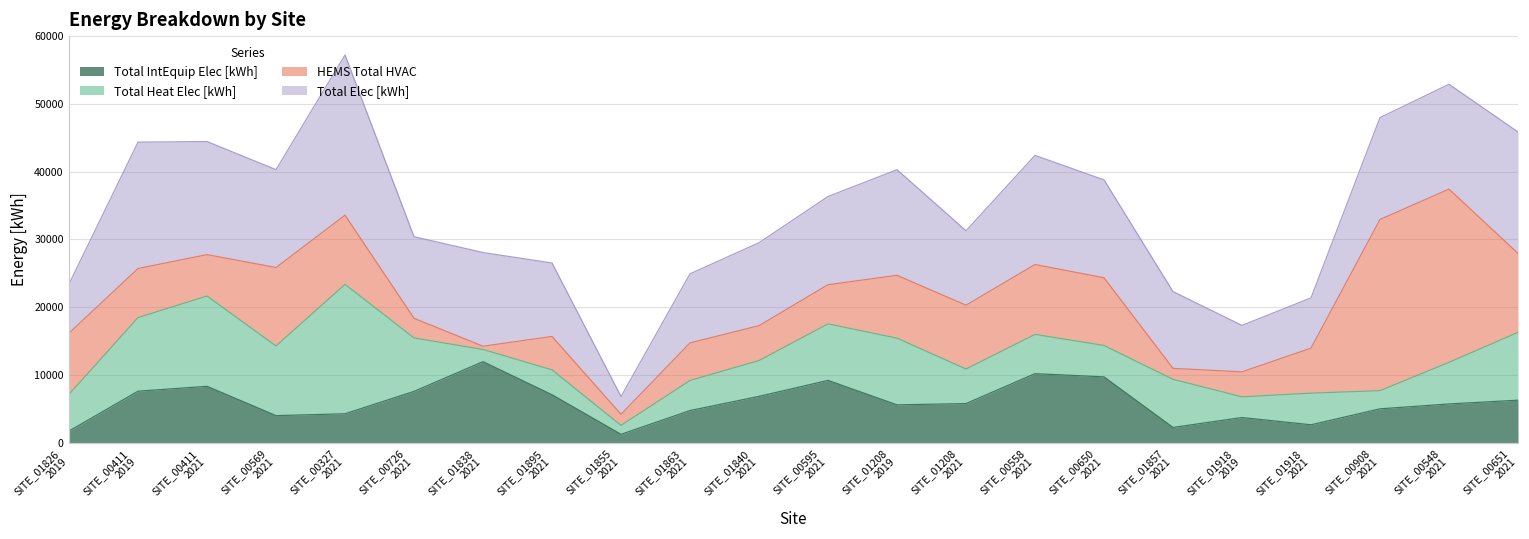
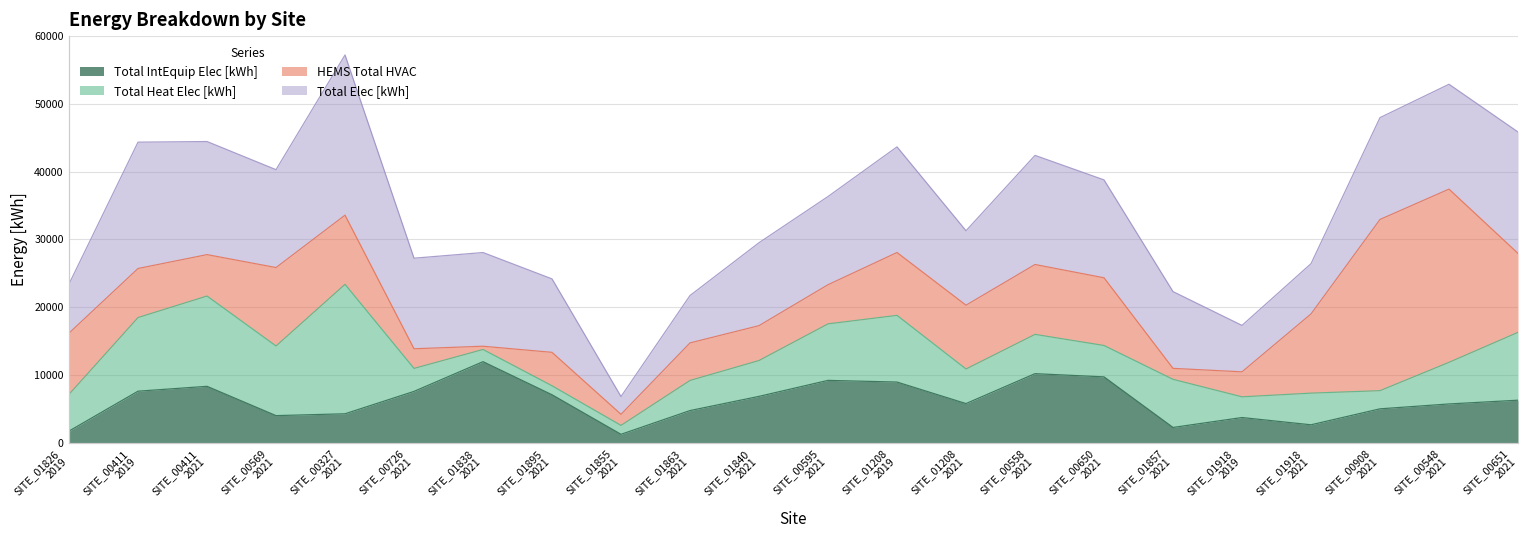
Total Heat Elec [kWh], SITE_00726 2021: 8000 -> 3000
Total Elec [kWh], SITE_00726 2021: 12000 -> 13000
Total Heat Elec [kWh], SITE_01895 2021: 4000 -> 1000
Total Elec [kWh], SITE_01863 2021: 10000 -> 7000
Total IntEquip Elec [kWh], SITE_01208 2019: 6000 -> 9000
HEMS Total HVAC, SITE_01918 2021: 7000 -> 12000
